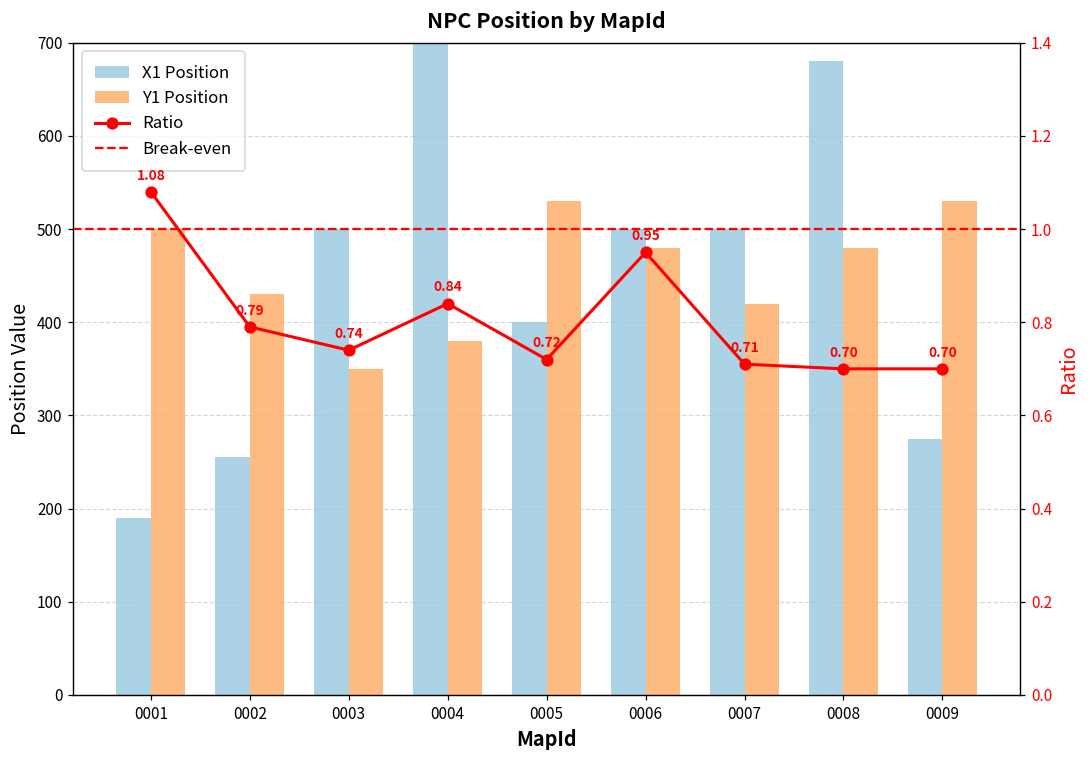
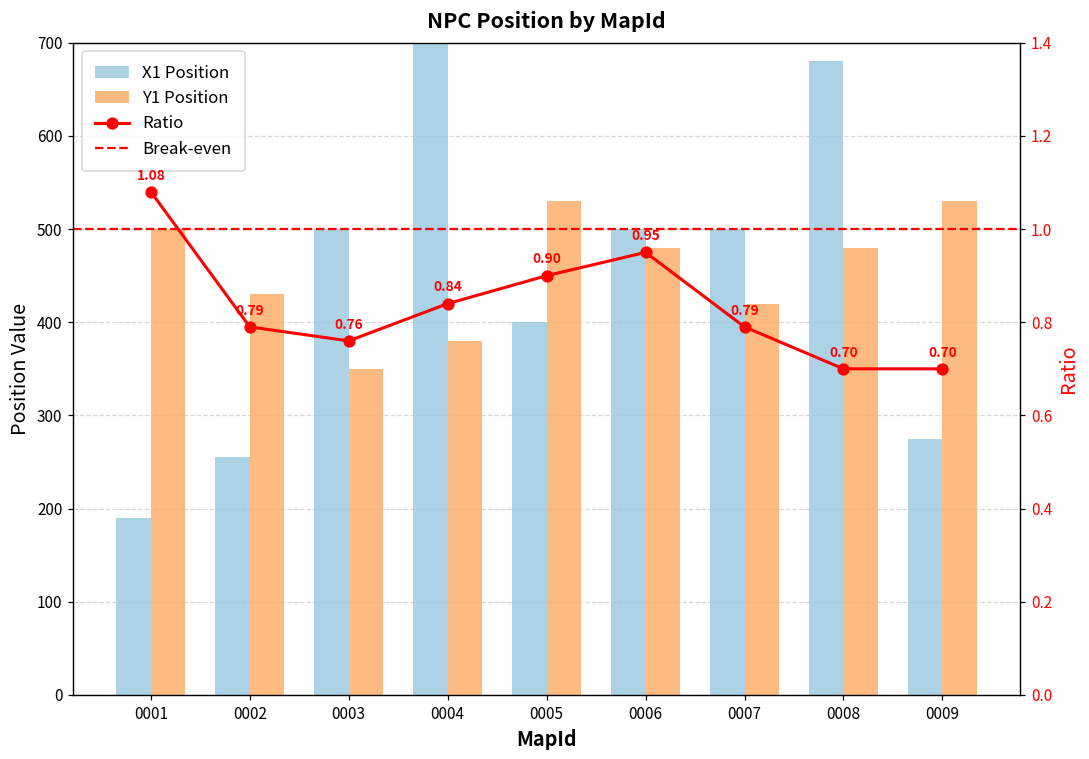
Break-even, 0003: 0.74 -> 0.76
Break-even, 0005: 0.72 -> 0.90
Break-even, 0007: 0.71 -> 0.79
